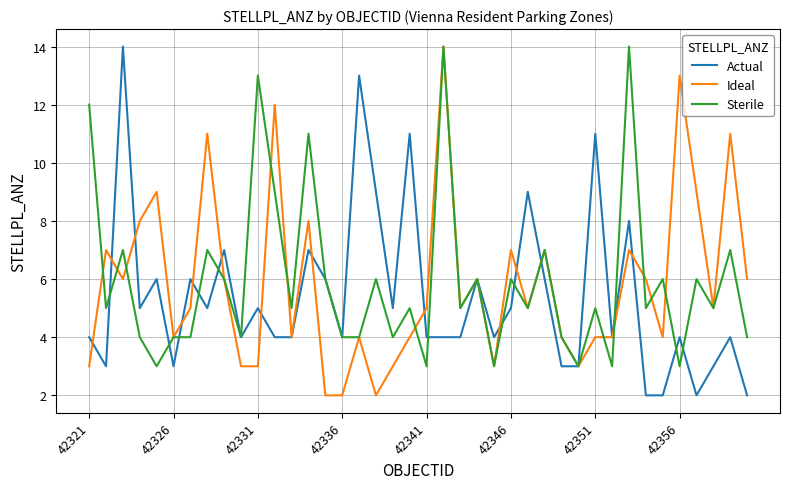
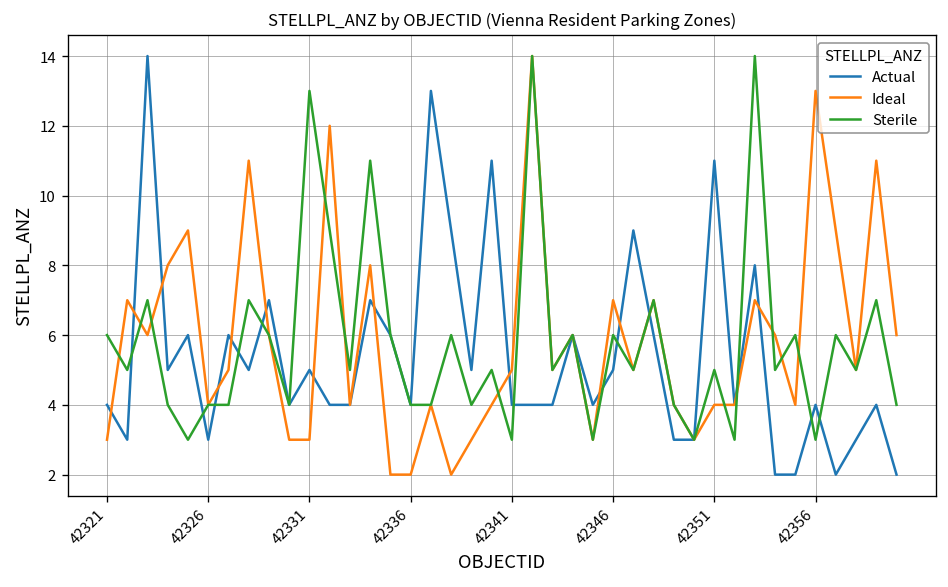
Sterile, 42321: 12 -> 6
